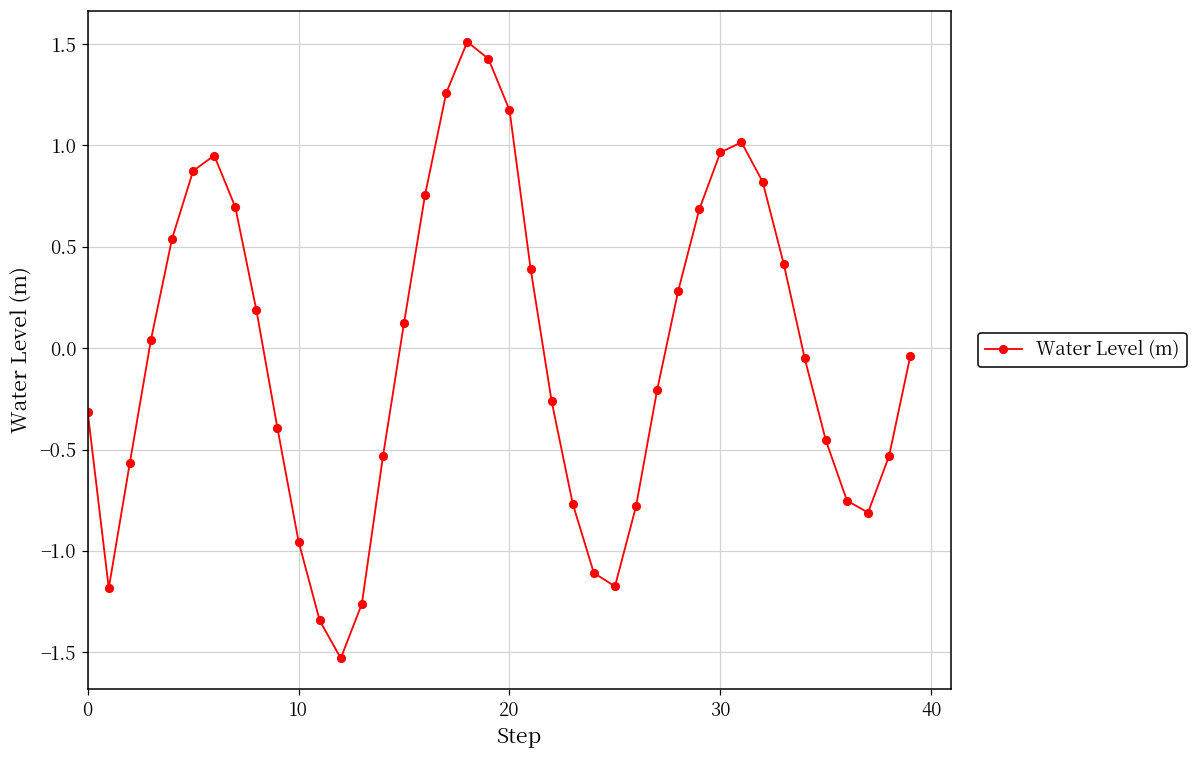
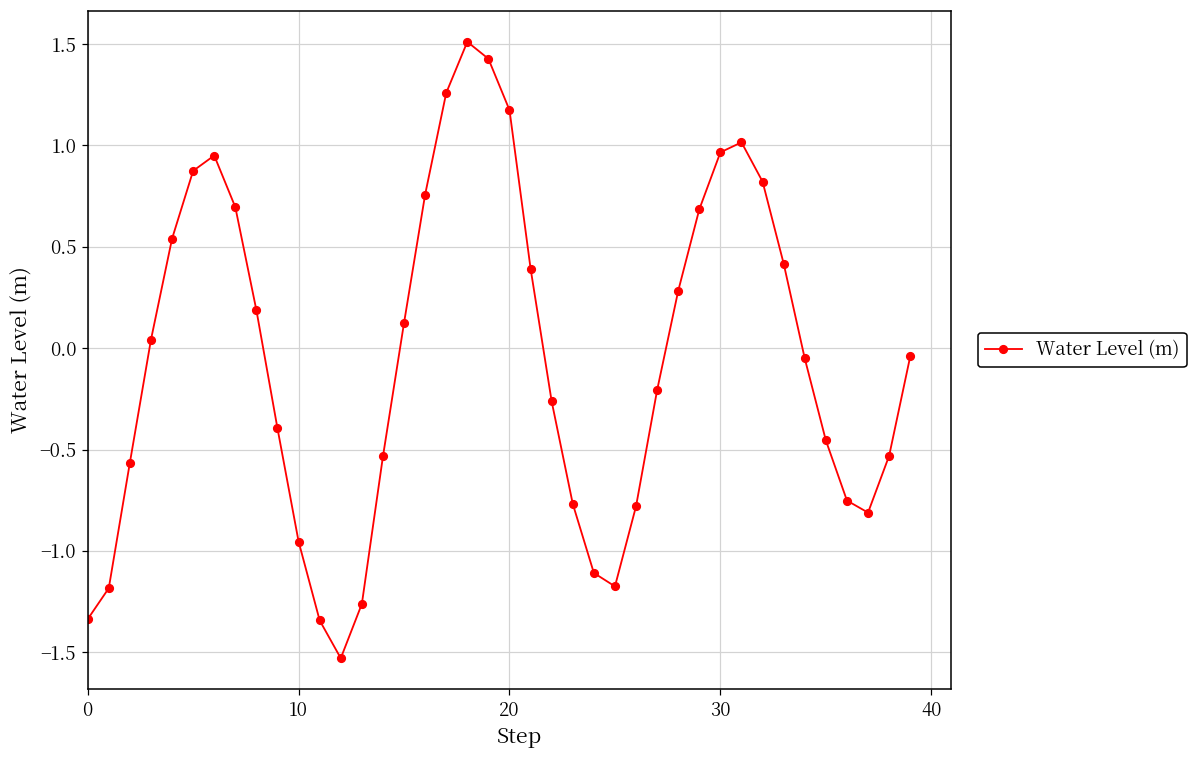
0: -0.31 -> -1.34
